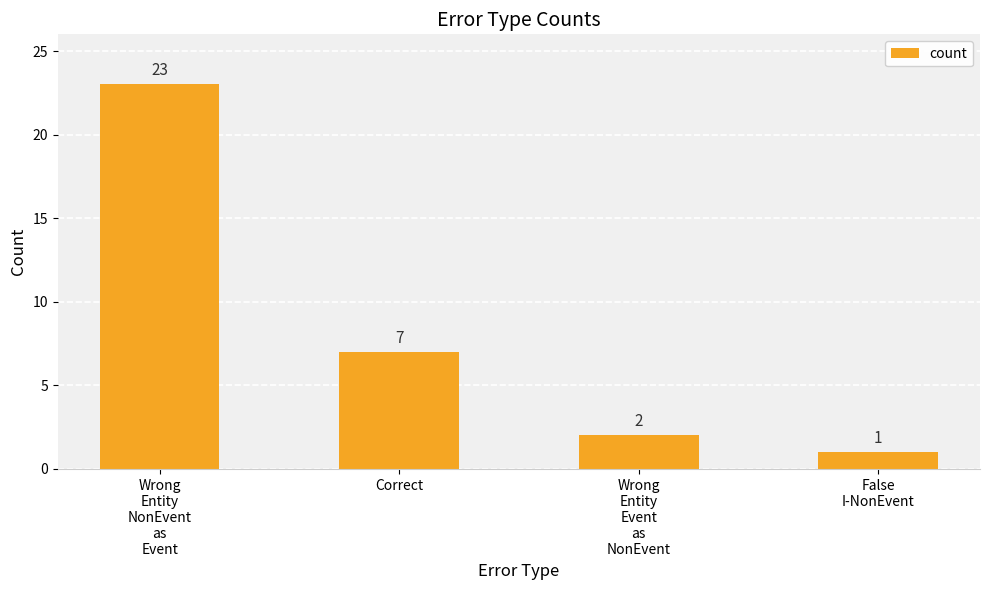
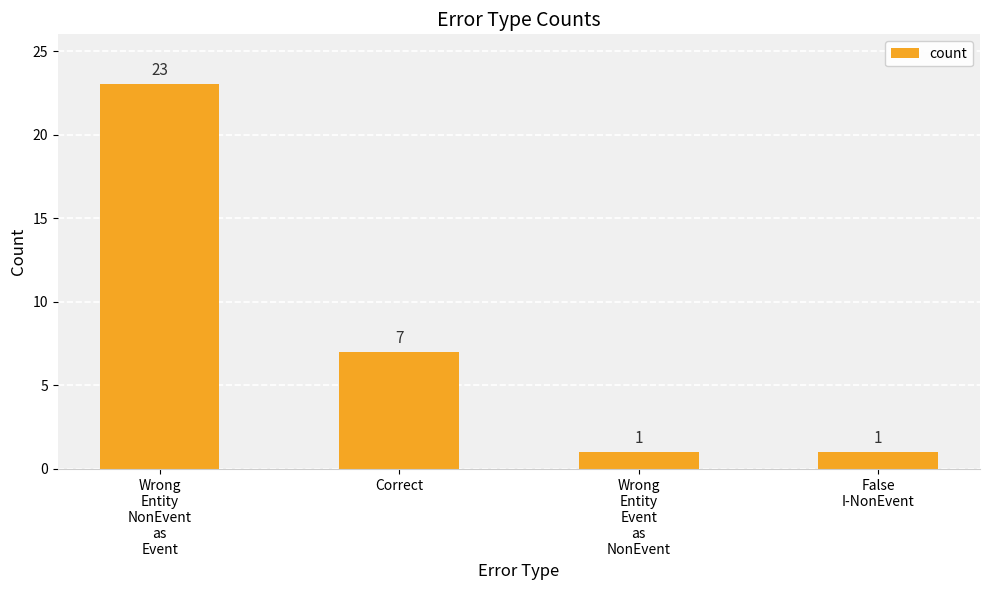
Wrong Entity Event as NonEvent: 2 -> 1
